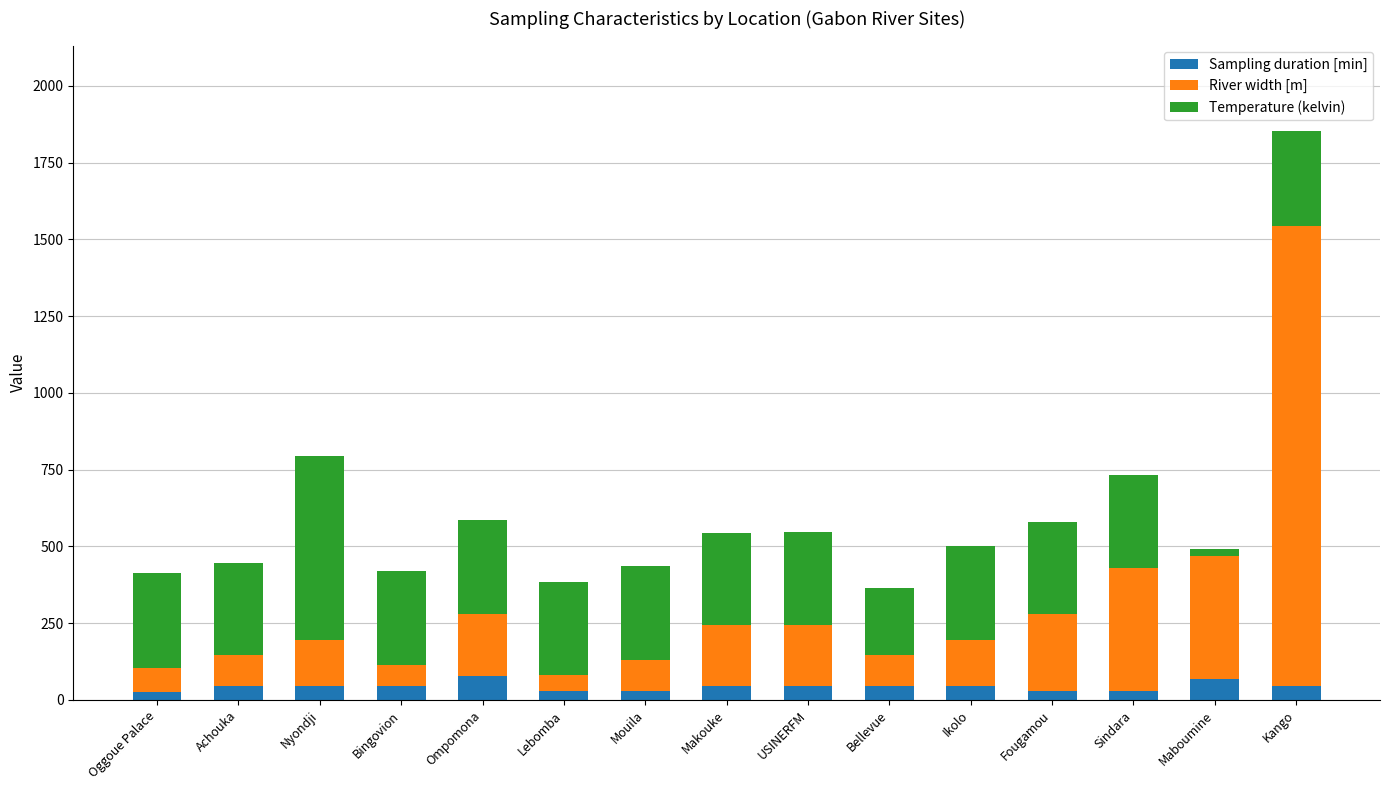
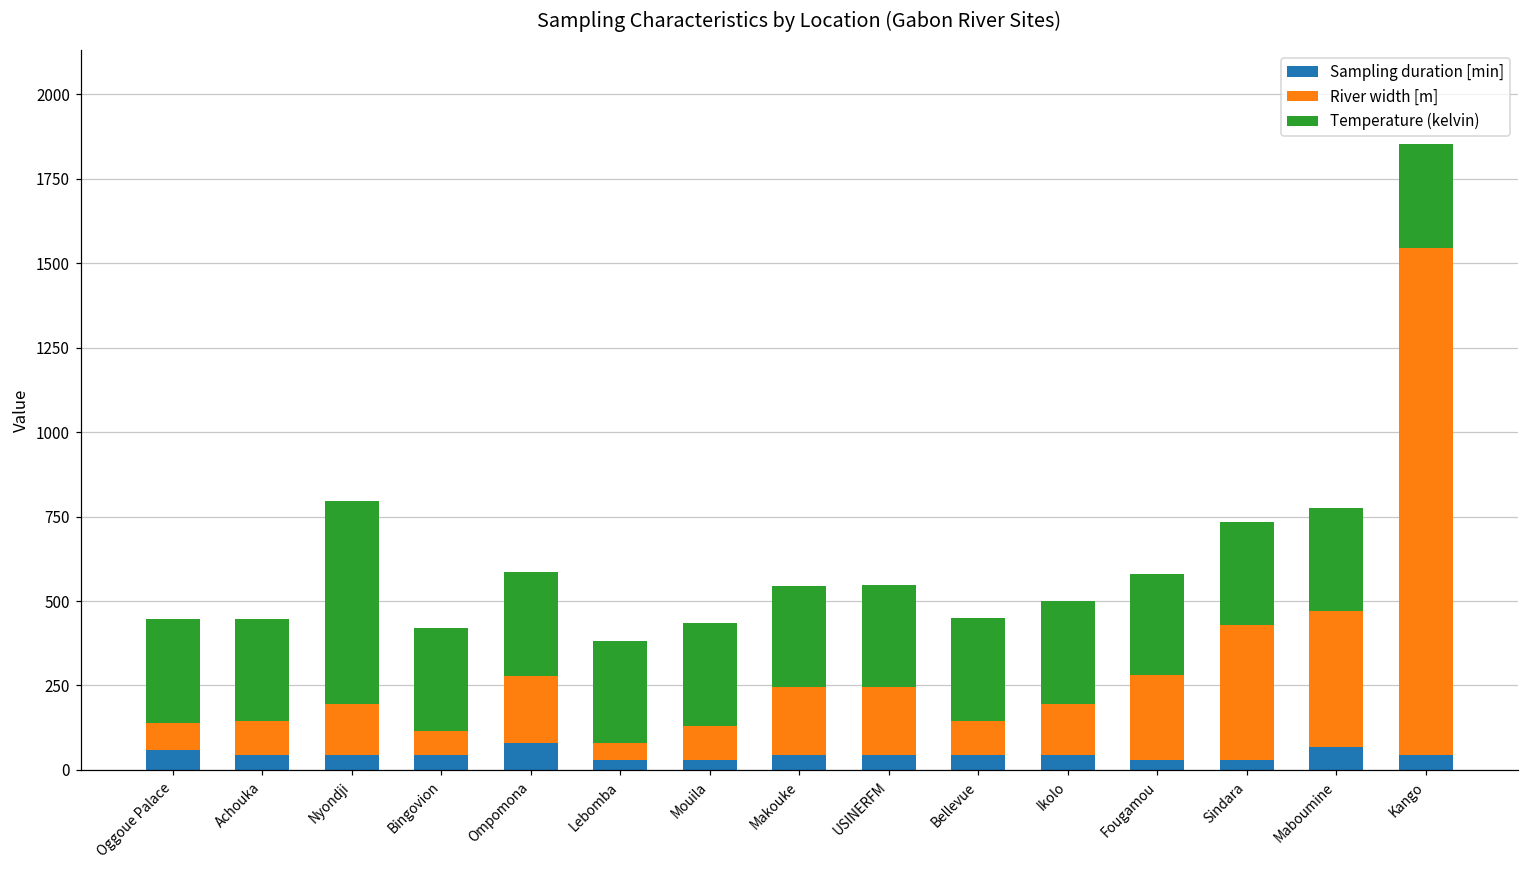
Sampling duration [min], Oggoue Palace: 30 -> 60
Temperature (kelvin), Bellevue: 220 -> 300
Temperature (kelvin), Maboumine: 20 -> 310
